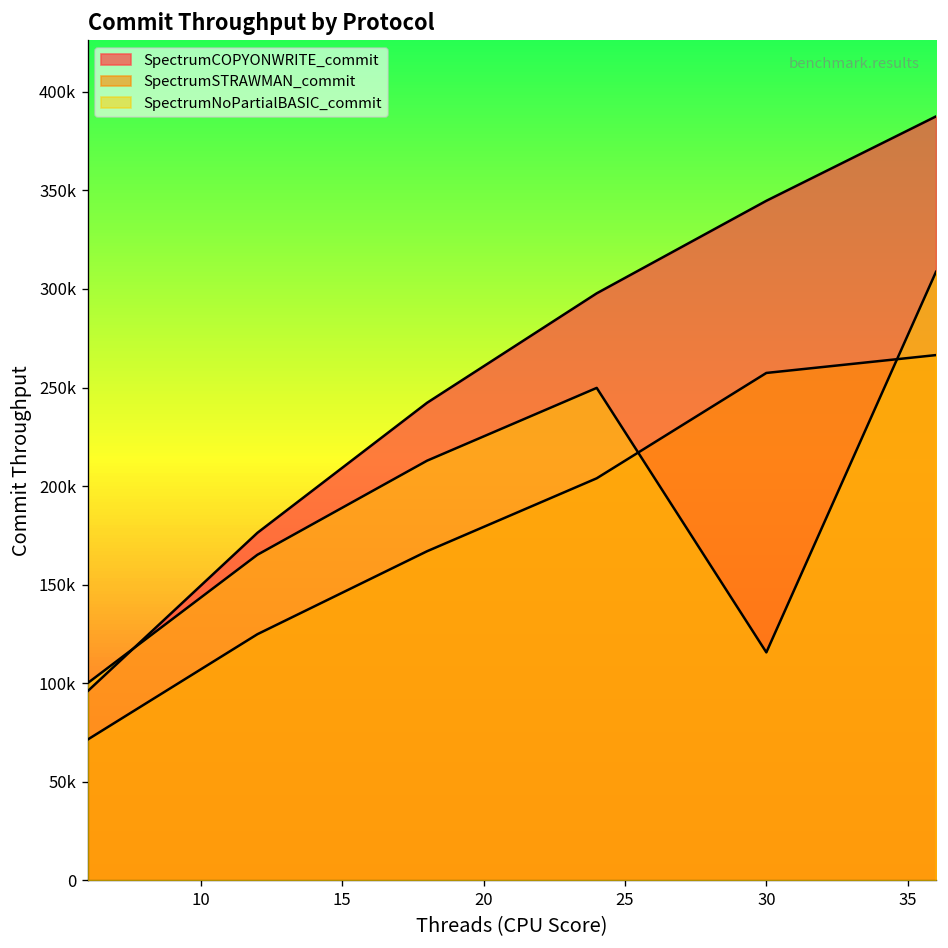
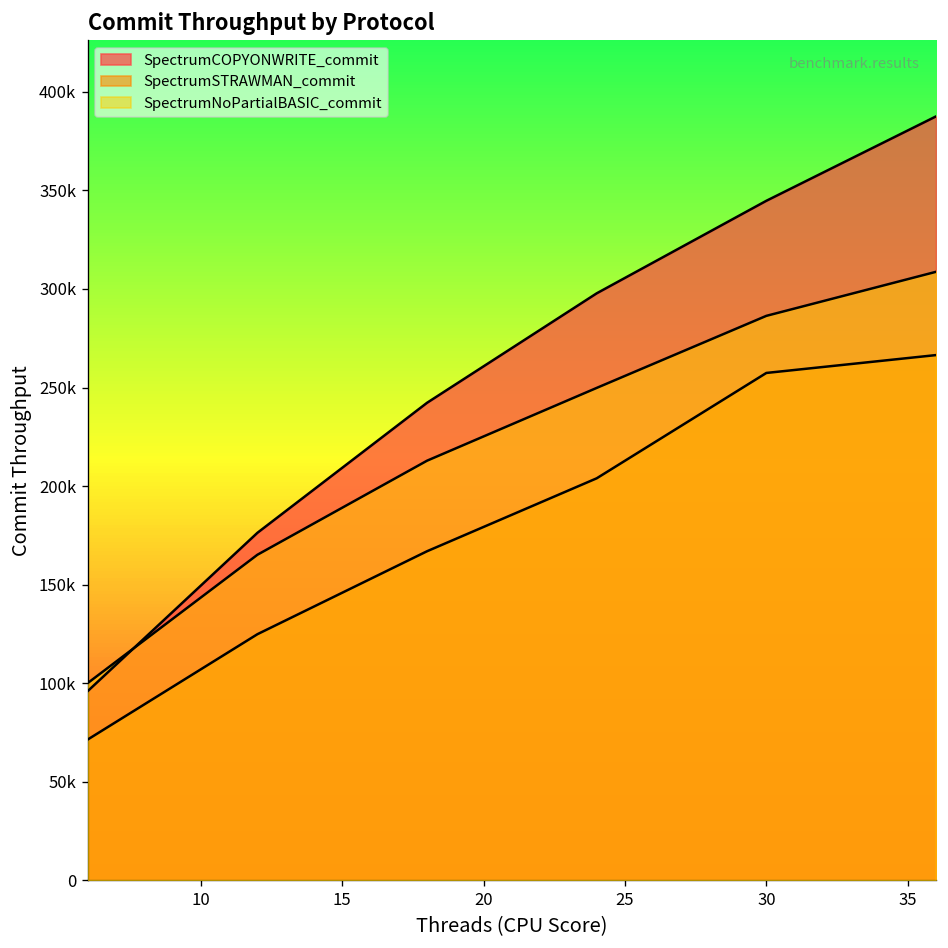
SpectrumNoPartialBASIC_commit, 30: 116000 -> 286000
